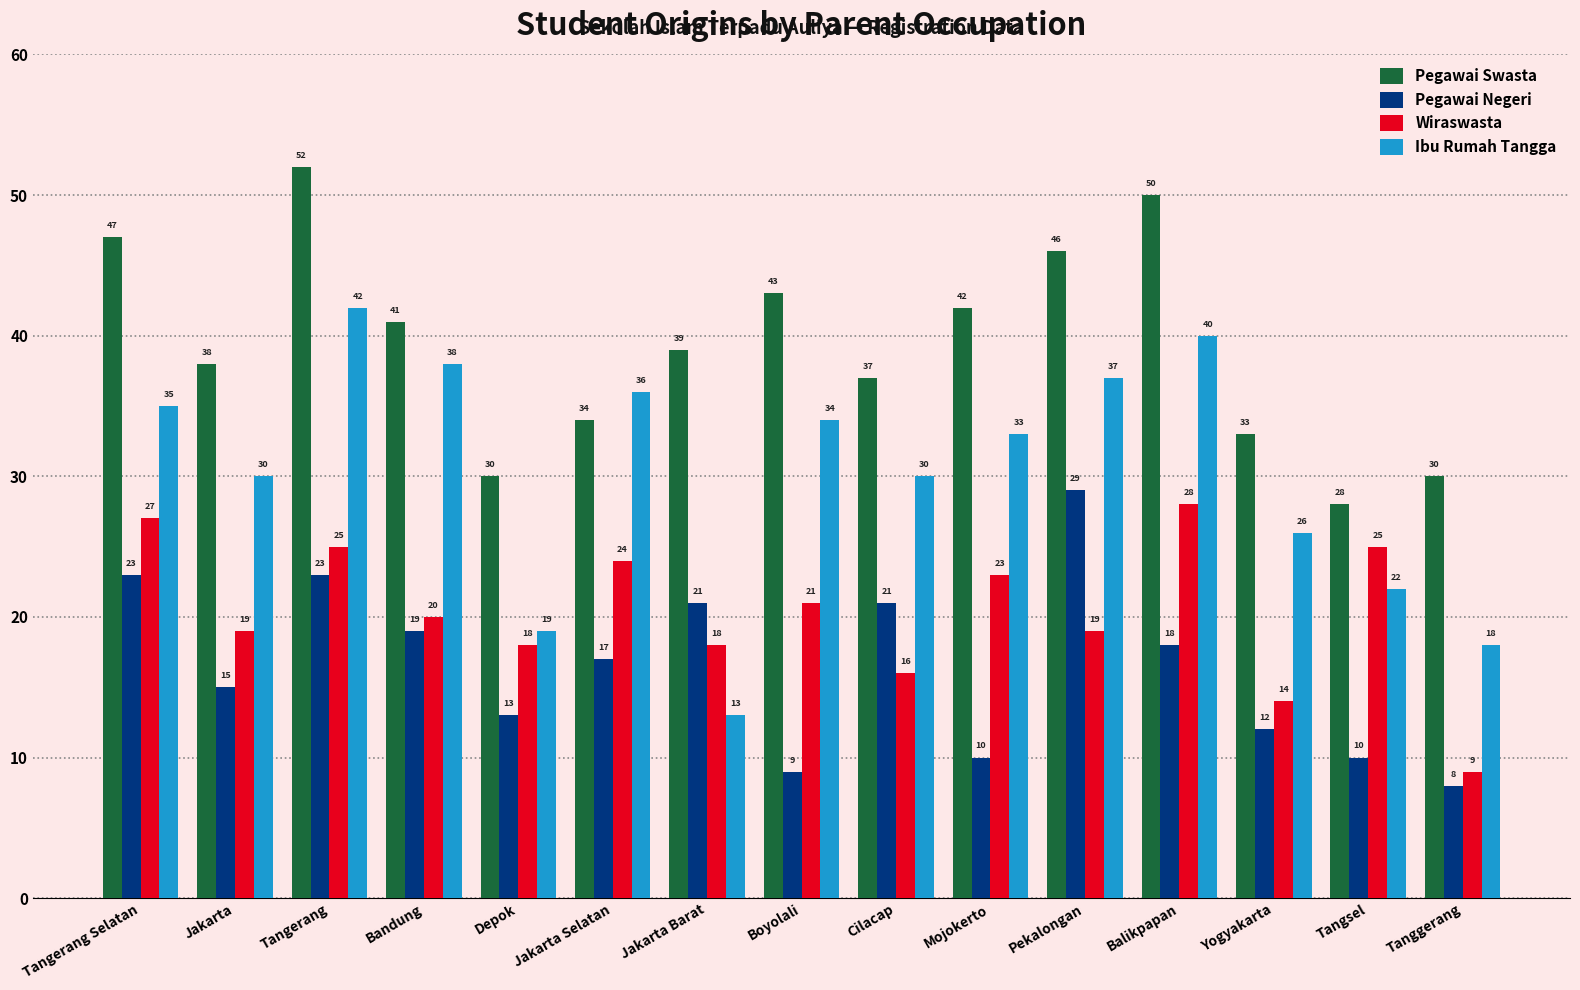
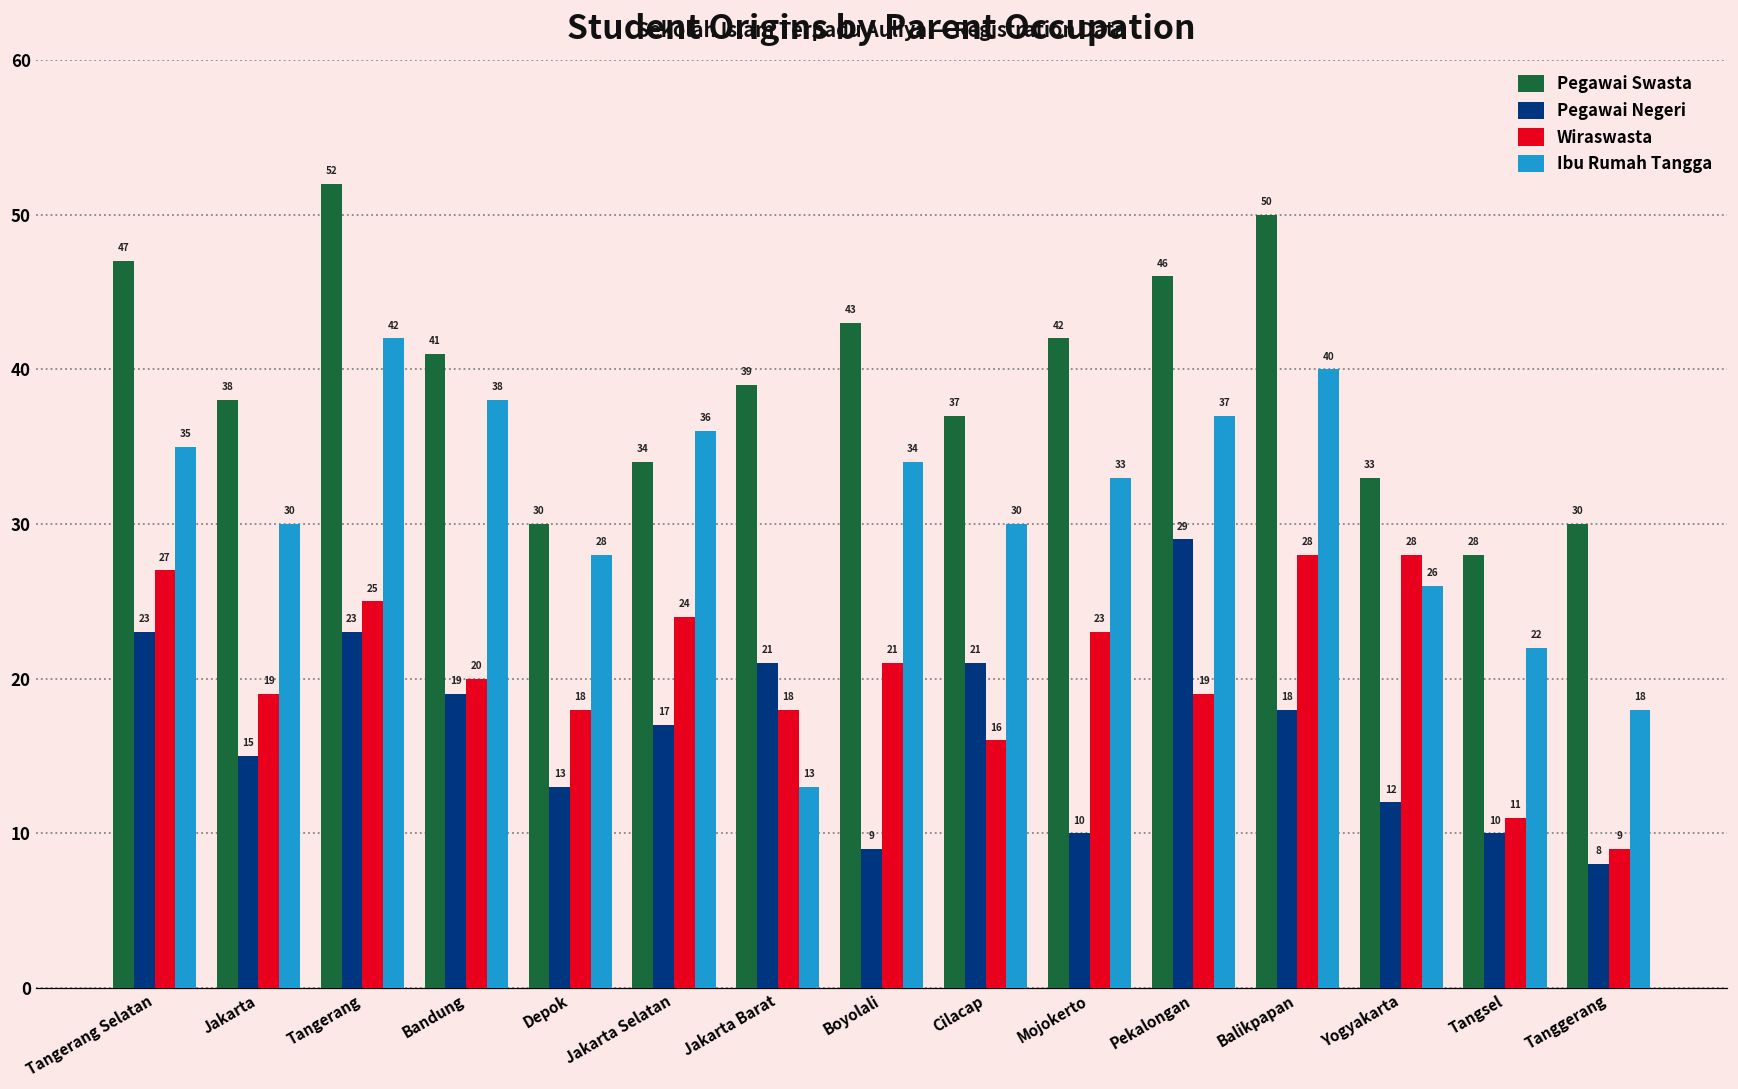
Ibu Rumah Tangga, Depok: 19 -> 28
Wiraswasta, Yogyakarta: 14 -> 28
Wiraswasta, Tangsel: 25 -> 11
